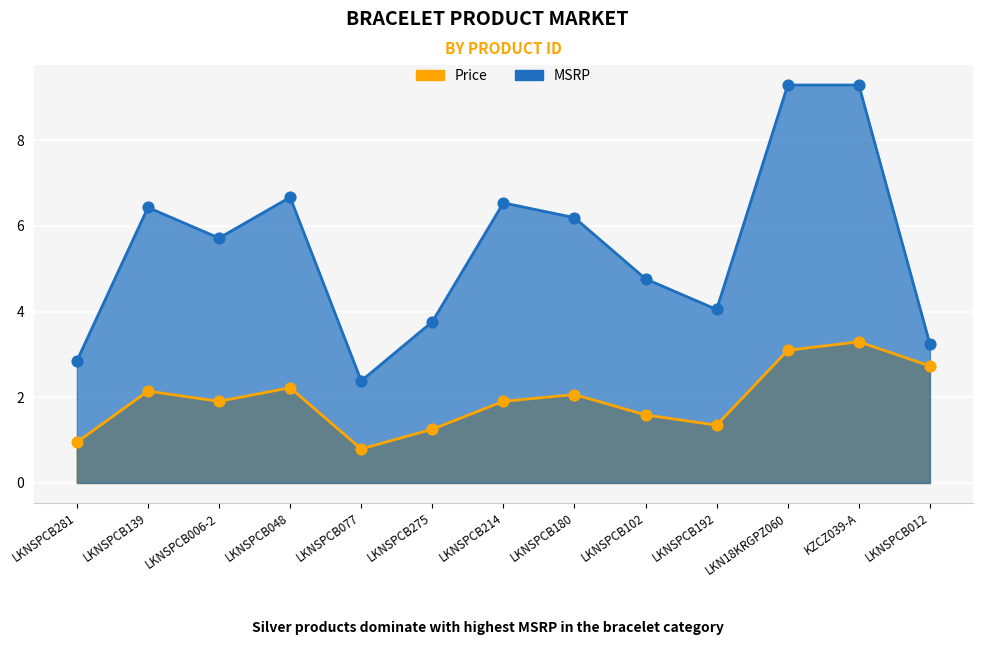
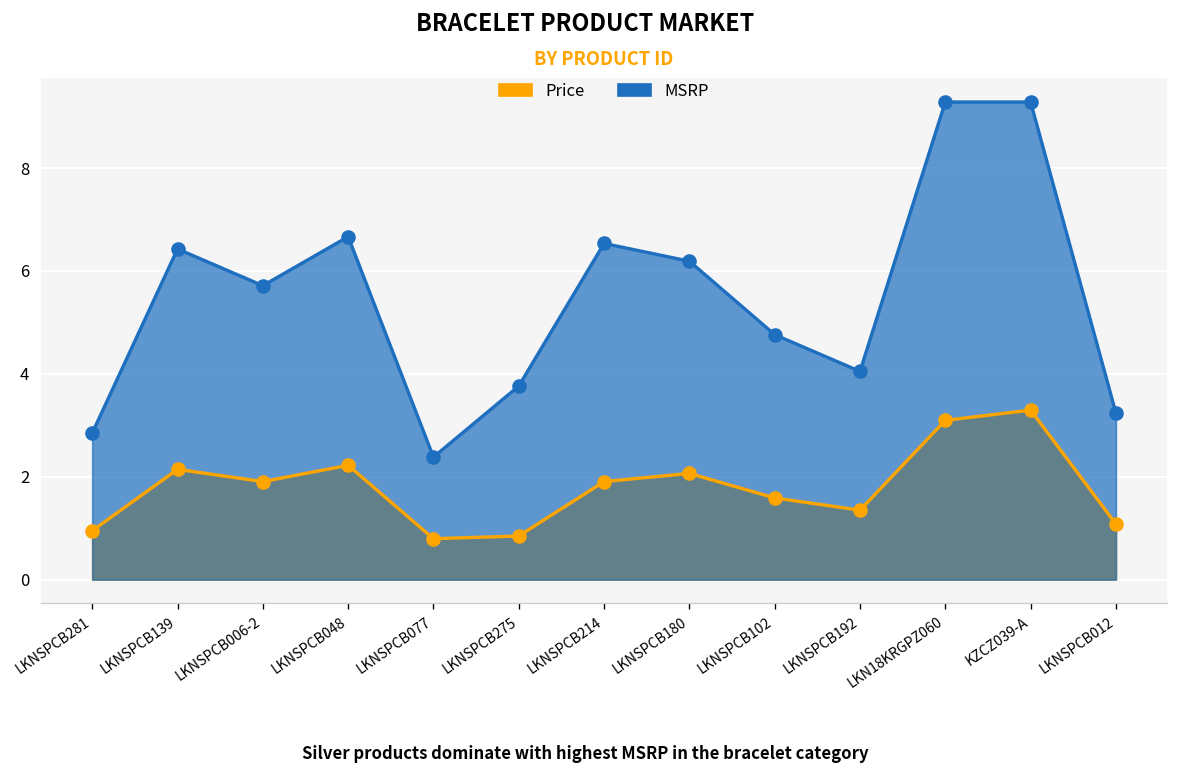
Price, LKNSPCB275: 1.3 -> 0.8
Price, LKNSPCB012: 2.7 -> 1.1
